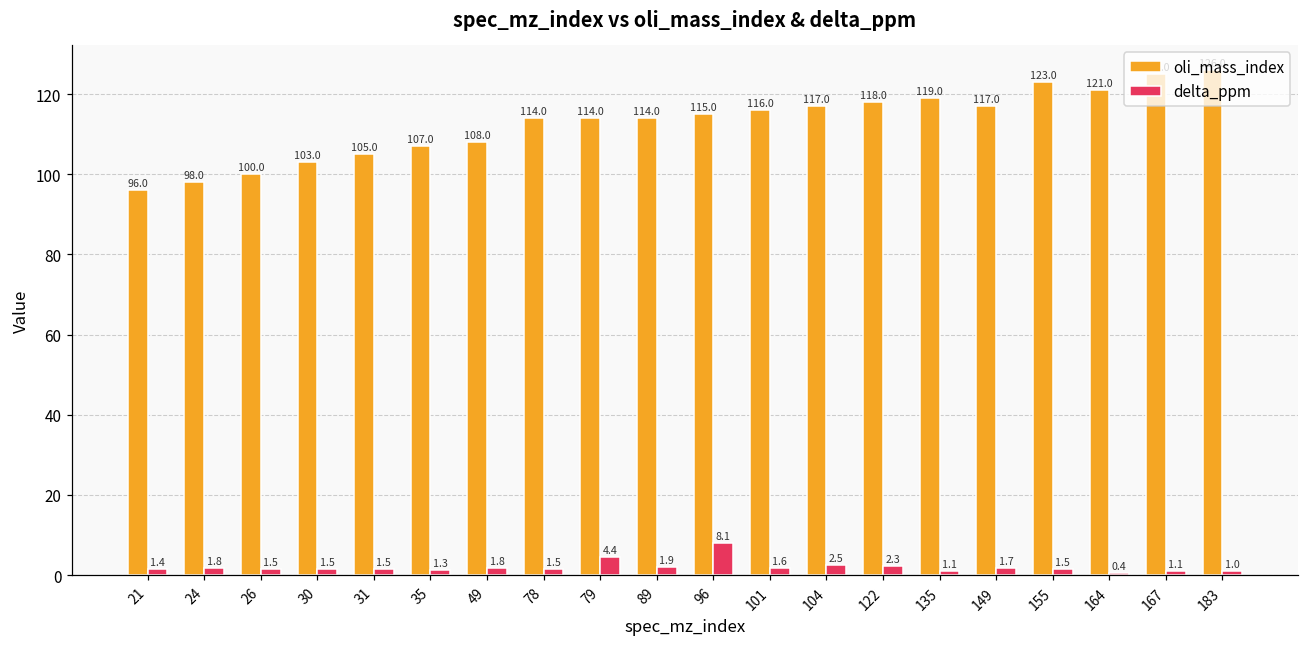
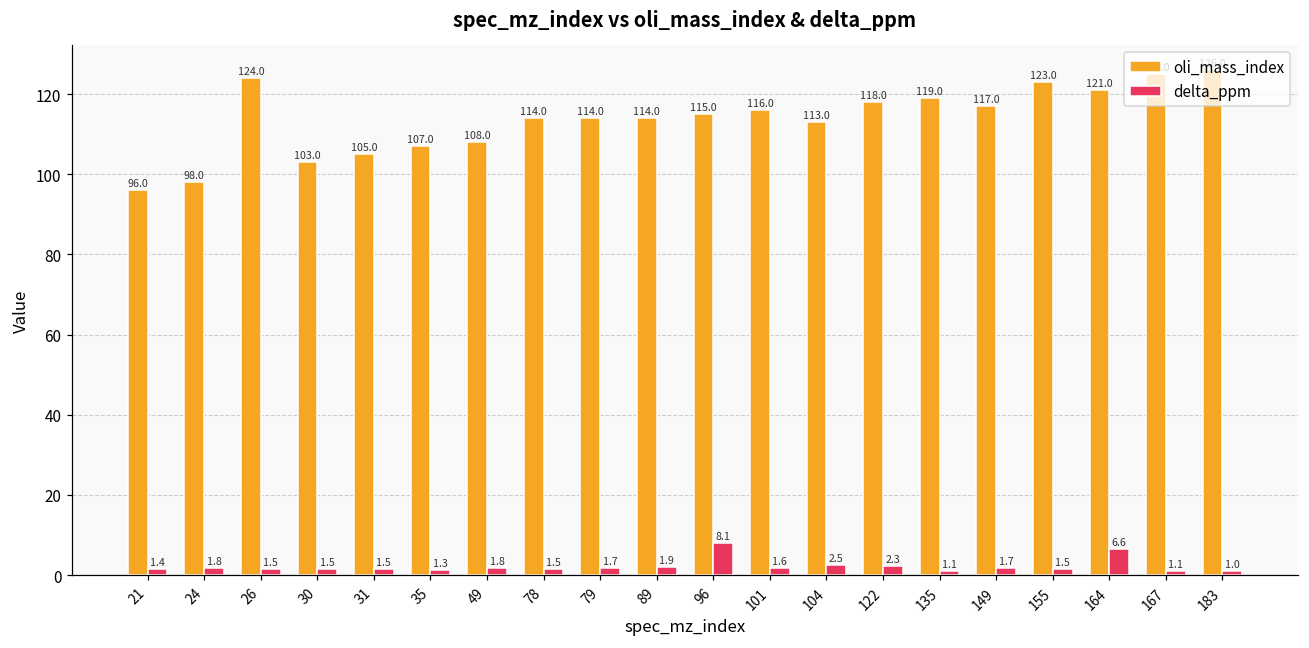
oli_mass_index, 26: 100.0 -> 124.0
delta_ppm, 79: 4.4 -> 1.7
oli_mass_index, 104: 117.0 -> 113.0
delta_ppm, 164: 0.4 -> 6.6
